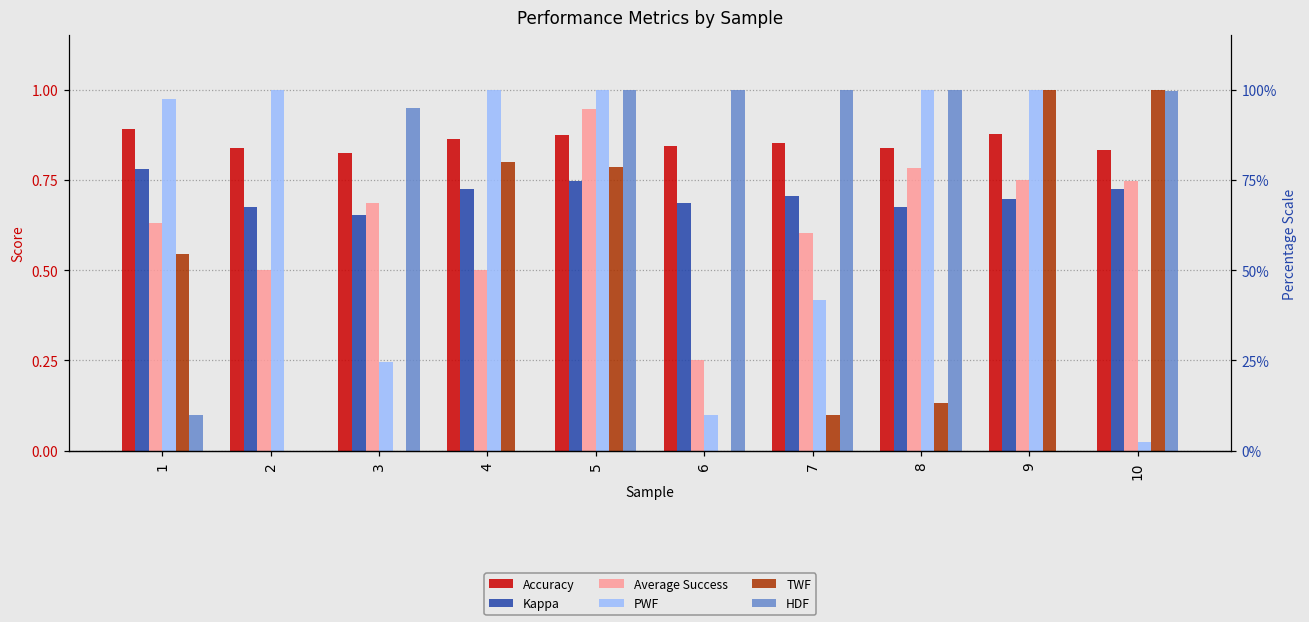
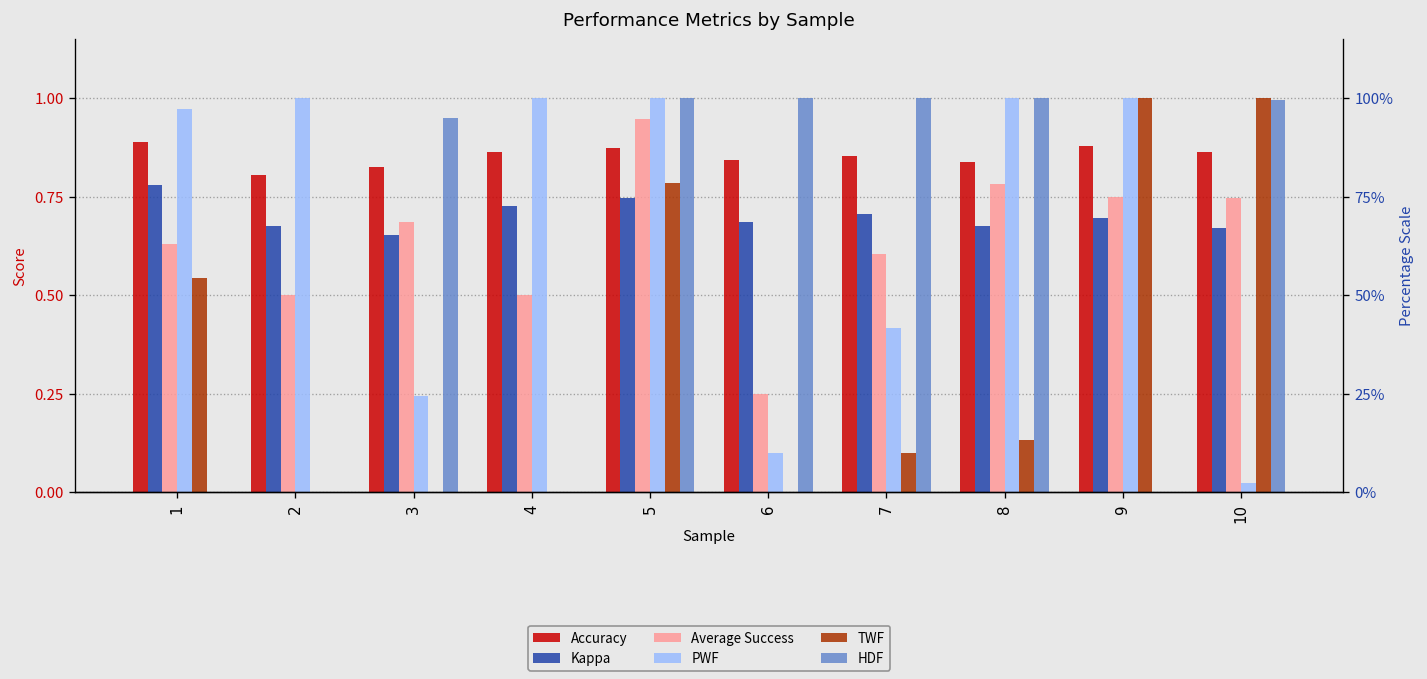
HDF, 1: 0.1 -> 0.0
Accuracy, 2: 0.84 -> 0.81
TWF, 4: 0.8 -> 0.0
Accuracy, 10: 0.83 -> 0.86
Kappa, 10: 0.73 -> 0.67
